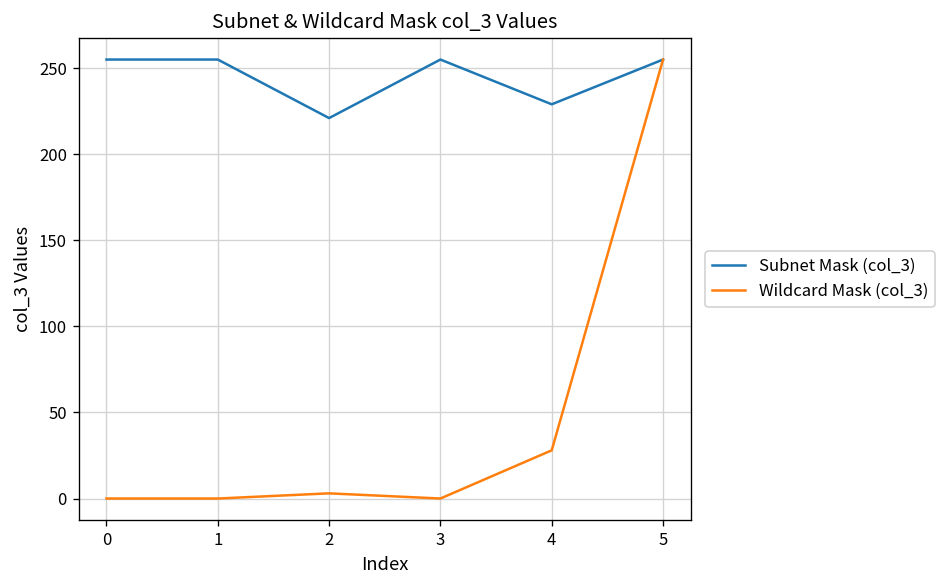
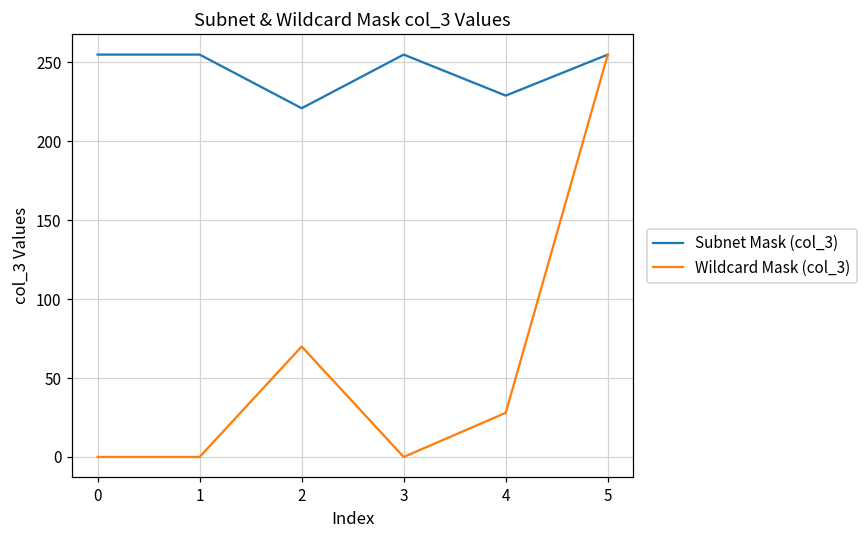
Wildcard Mask (col_3), 2: 3 -> 70
